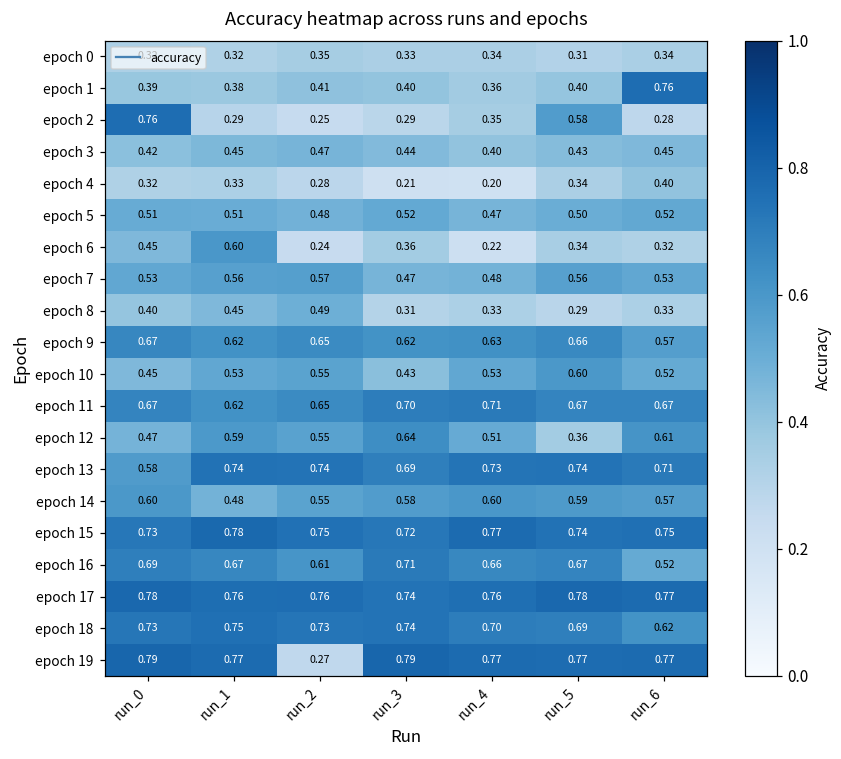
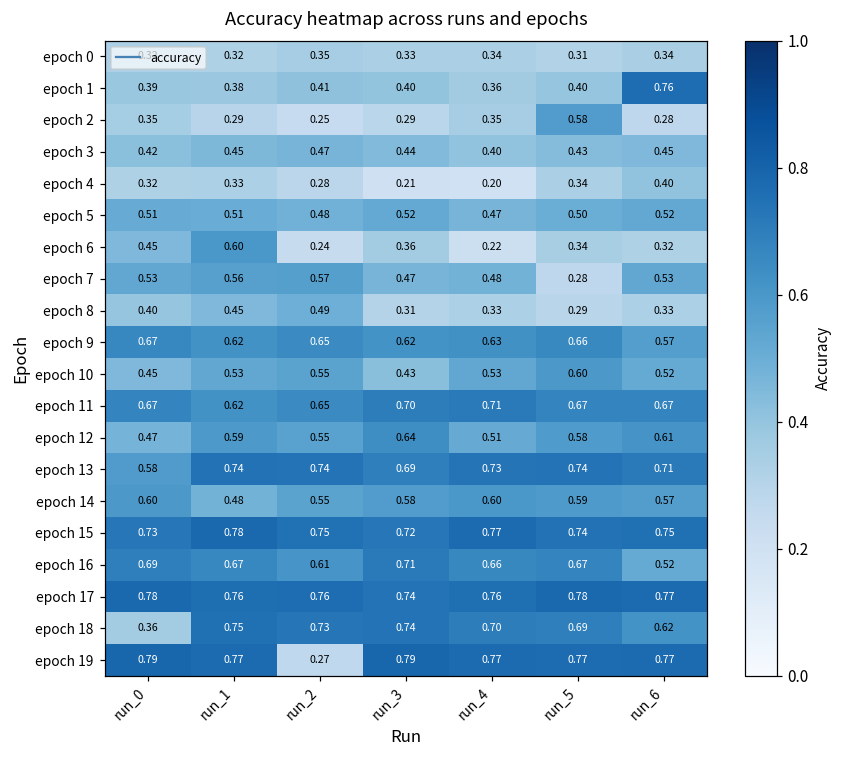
epoch 2, run_0: 0.76 -> 0.35
epoch 7, run_5: 0.56 -> 0.28
epoch 12, run_5: 0.36 -> 0.58
epoch 18, run_0: 0.73 -> 0.36
